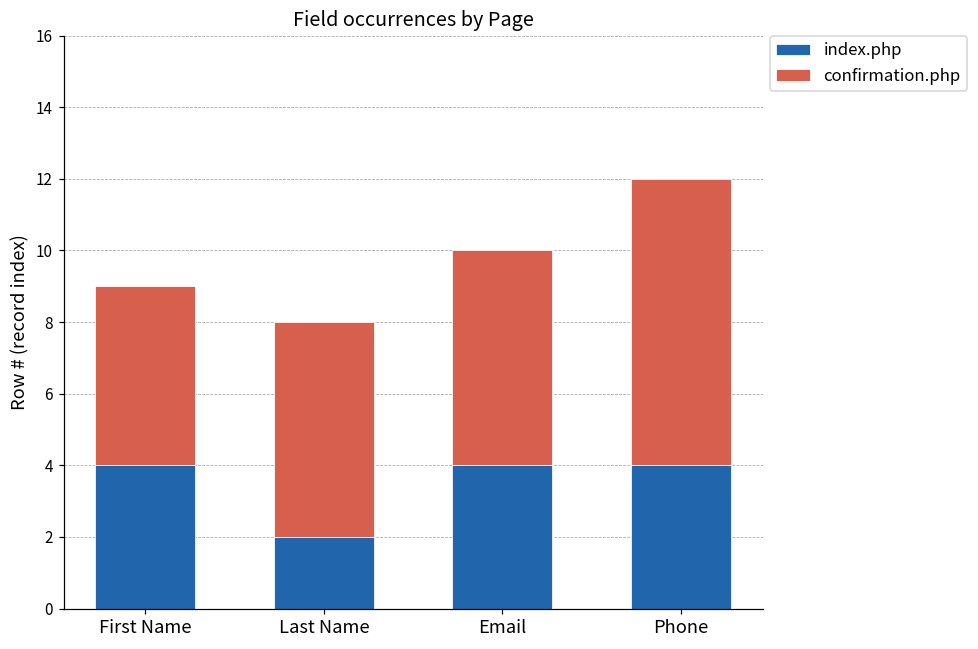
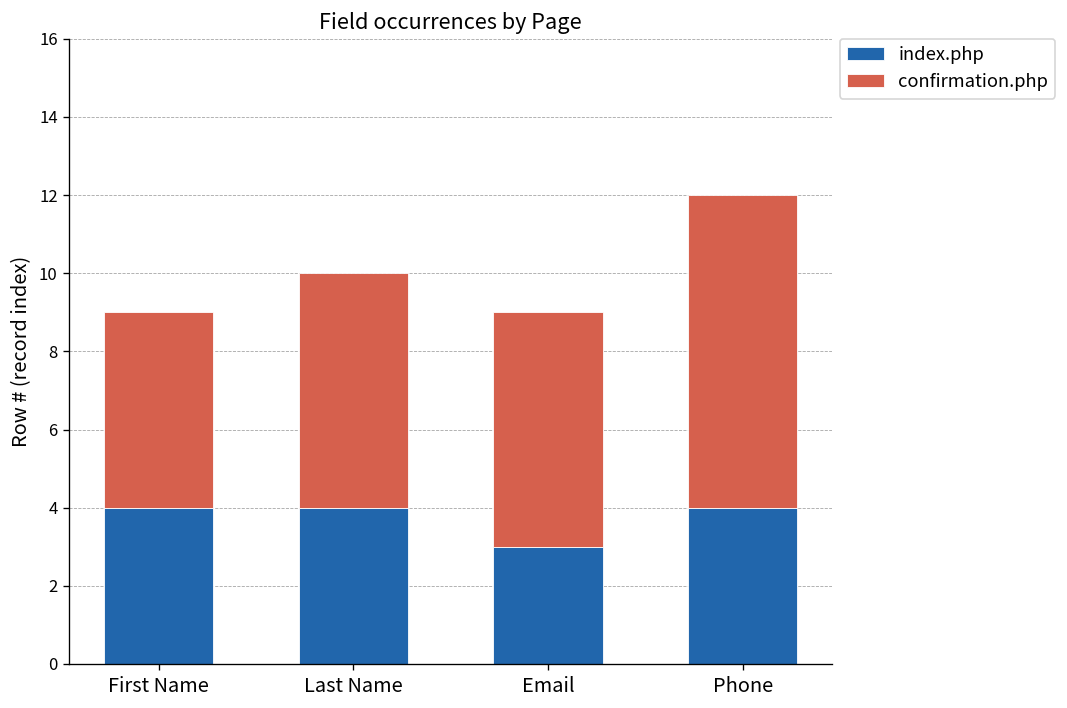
index.php, Last Name: 2 -> 4
index.php, Email: 4 -> 3
